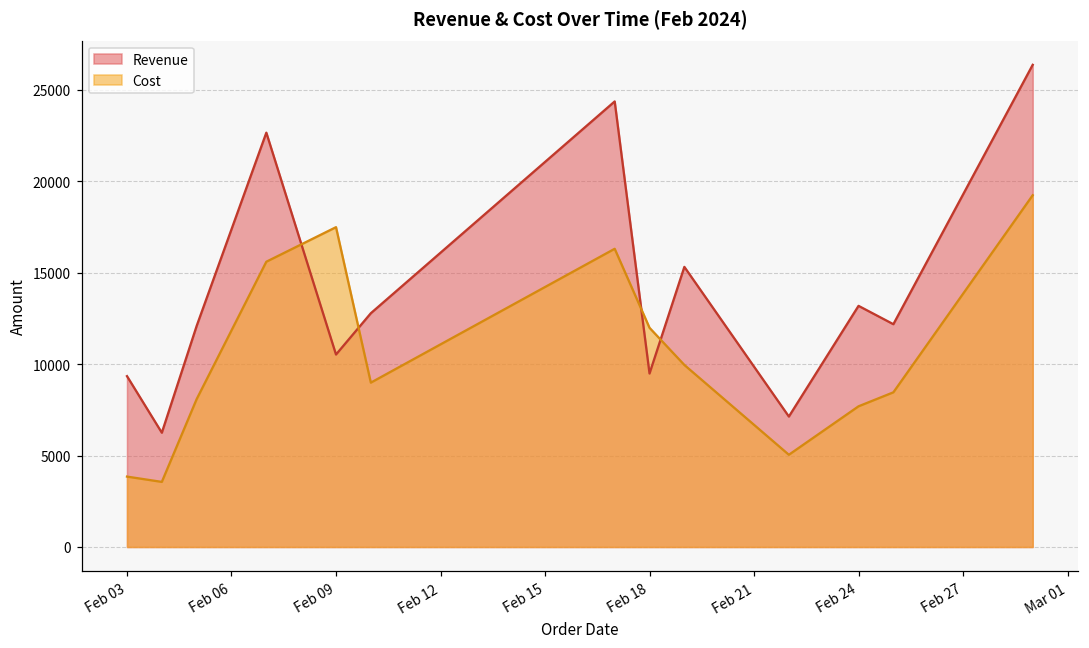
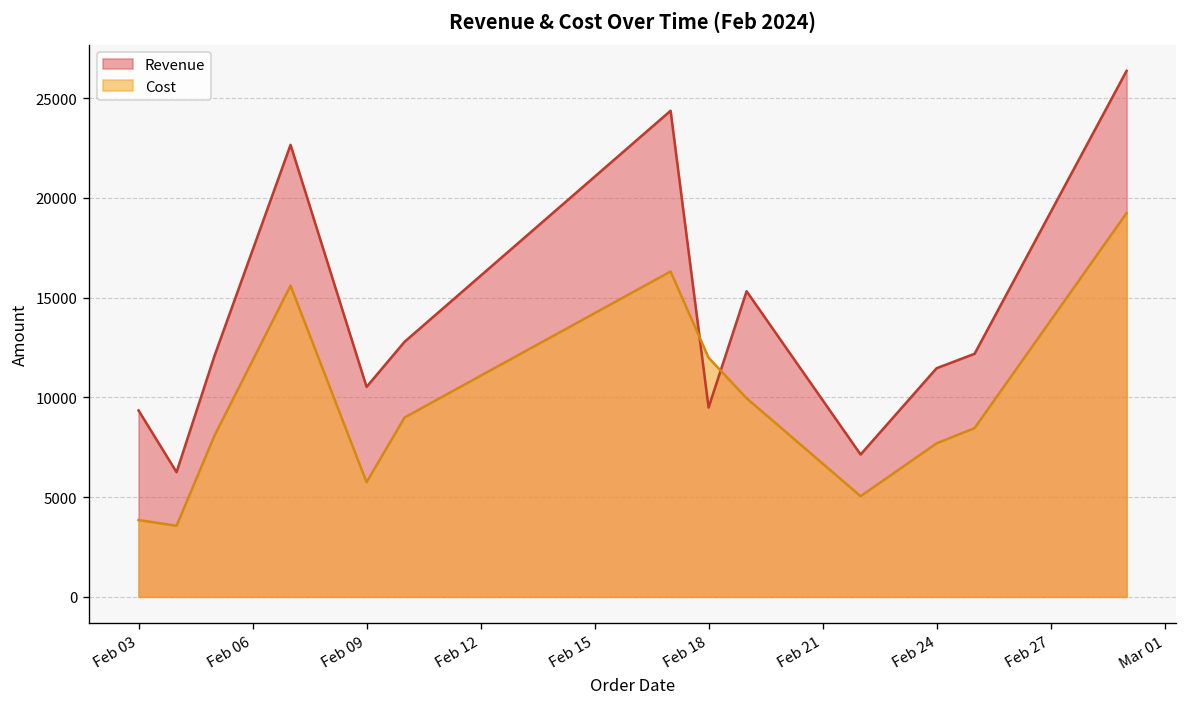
Cost, Feb 09: 17500 -> 5700
Revenue, Feb 24: 13200 -> 11500
